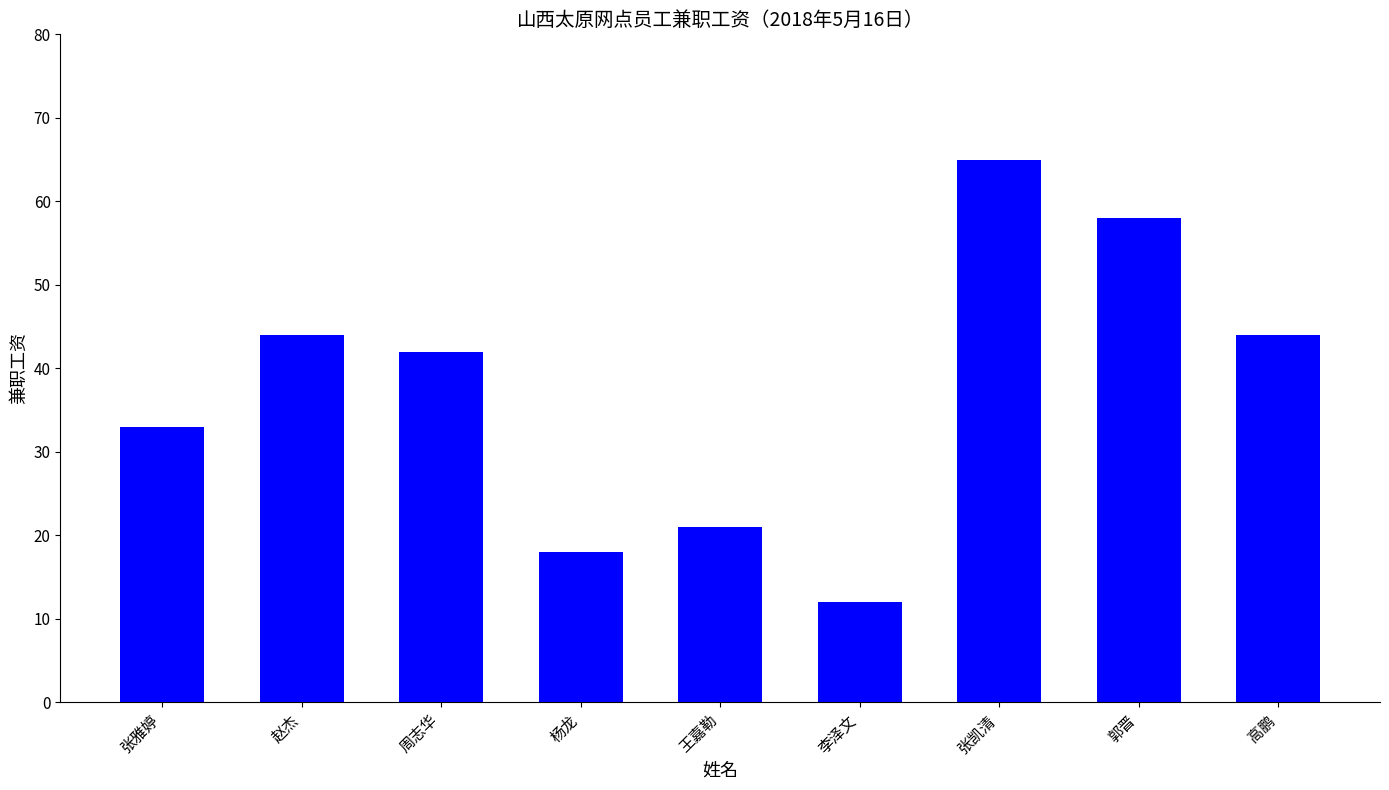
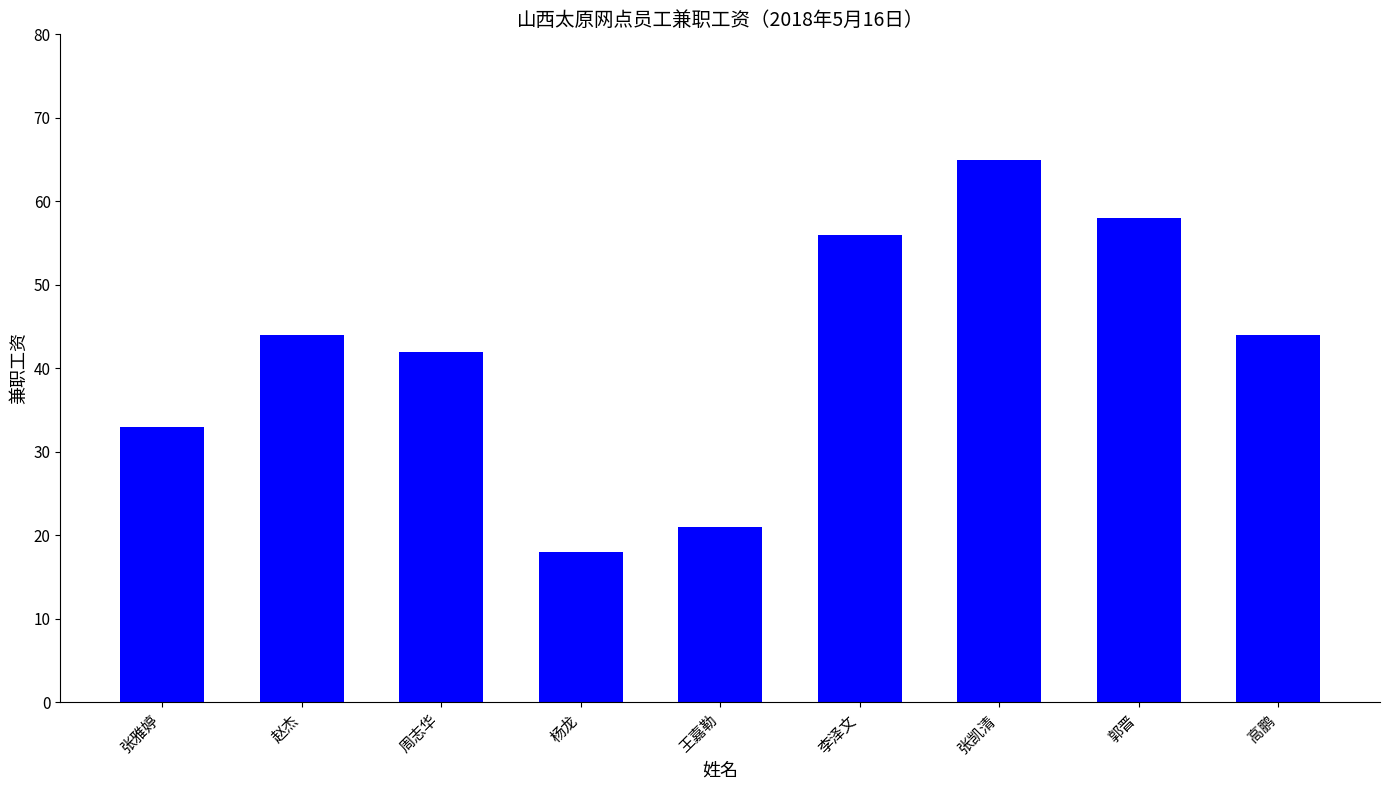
李泽文: 12 -> 56
